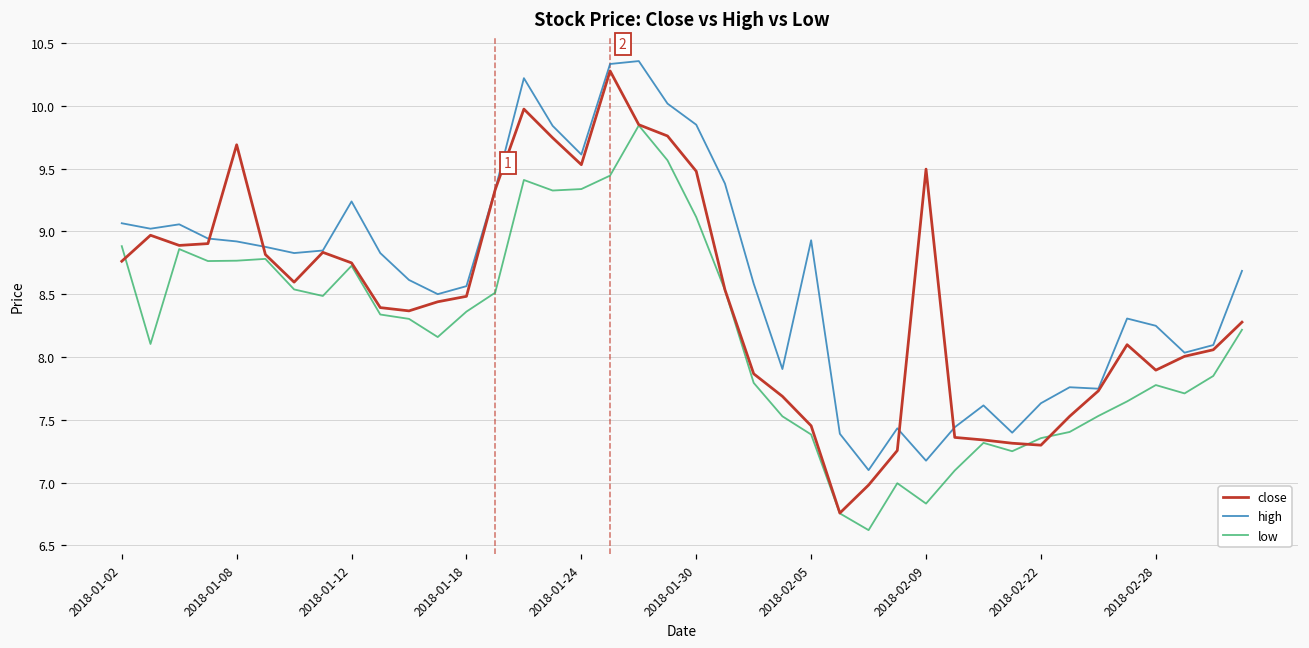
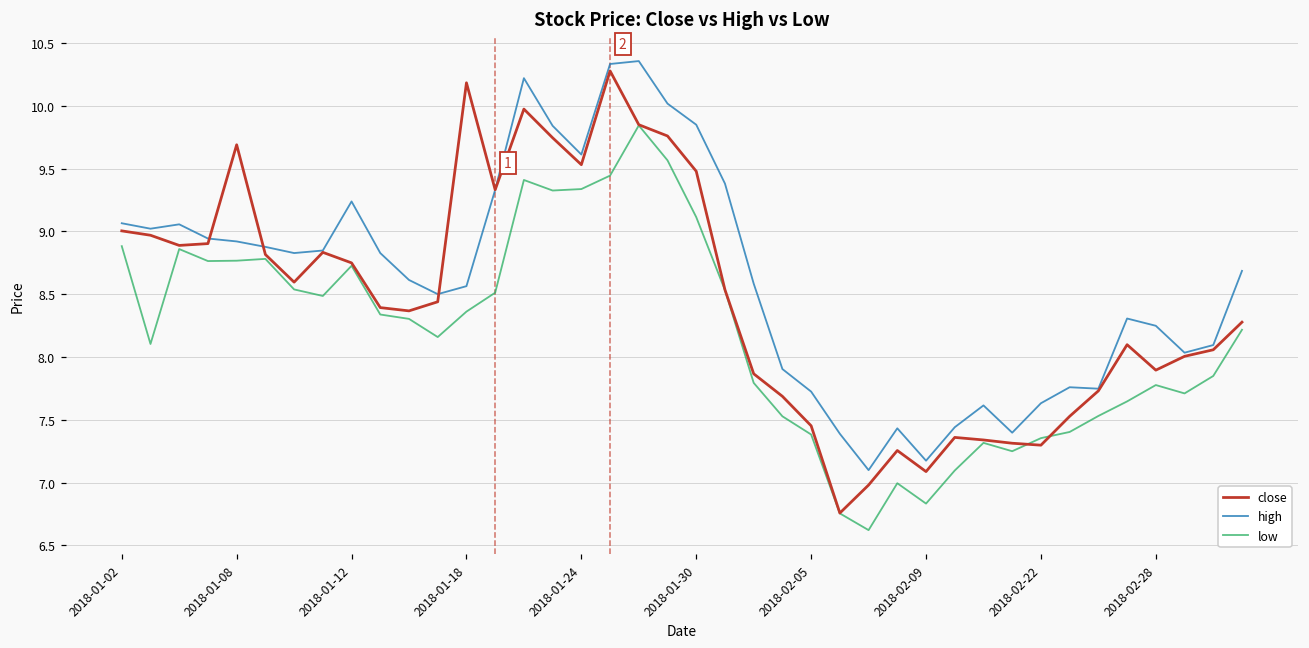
close, 2018-01-02: 8.76 -> 9.00
close, 2018-01-18: 8.48 -> 10.18
high, 2018-02-05: 8.93 -> 7.72
close, 2018-02-09: 9.50 -> 7.09
